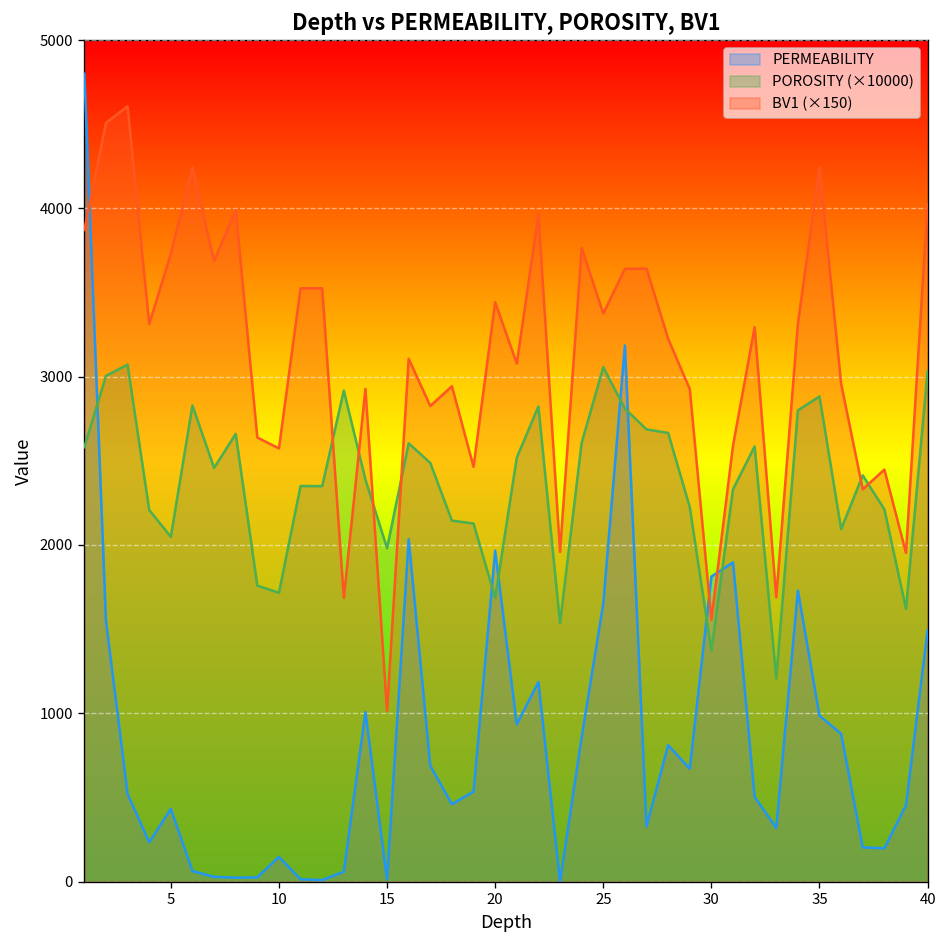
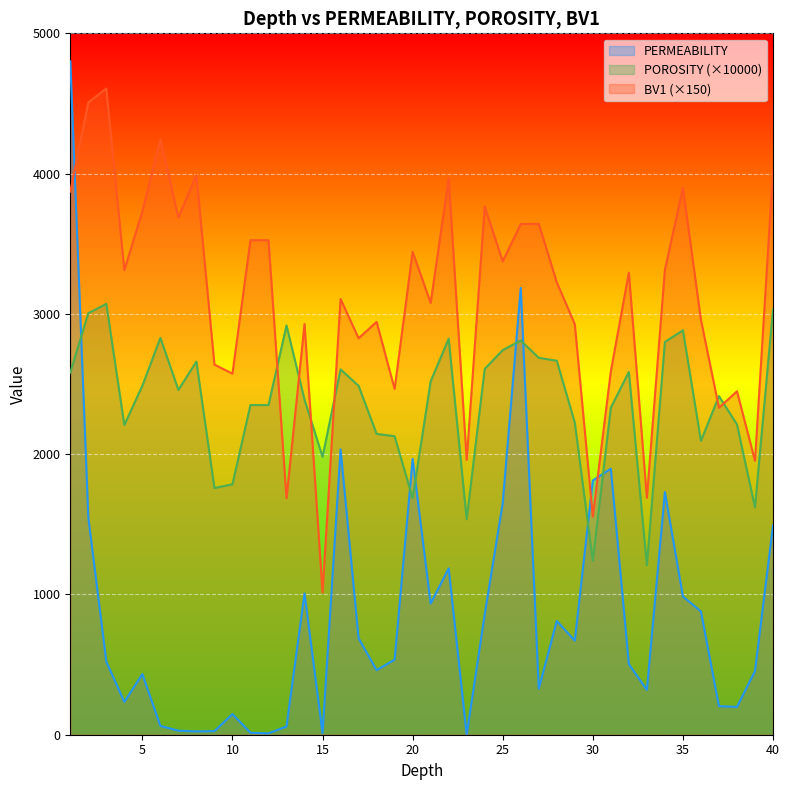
POROSITY (×10000), 5: 2050 -> 2490
POROSITY (×10000), 10: 1720 -> 1790
POROSITY (×10000), 25: 3060 -> 2740
POROSITY (×10000), 30: 1370 -> 1240
BV1 (×150), 35: 4240 -> 3900
